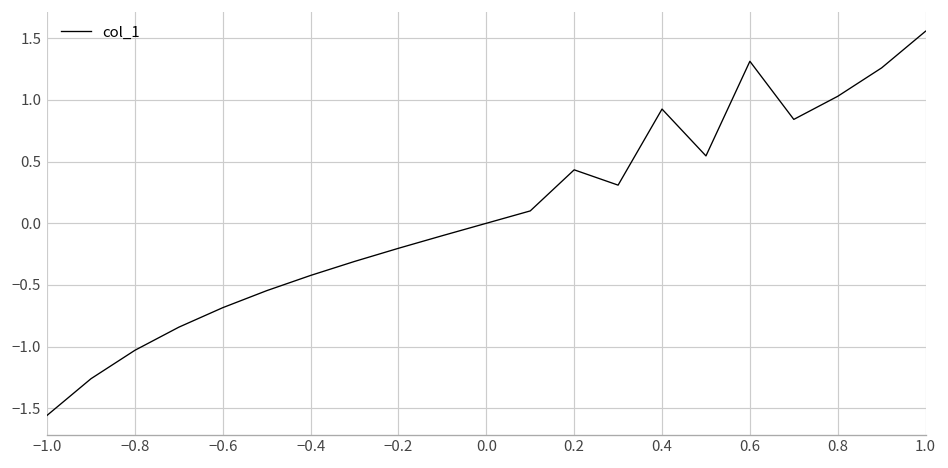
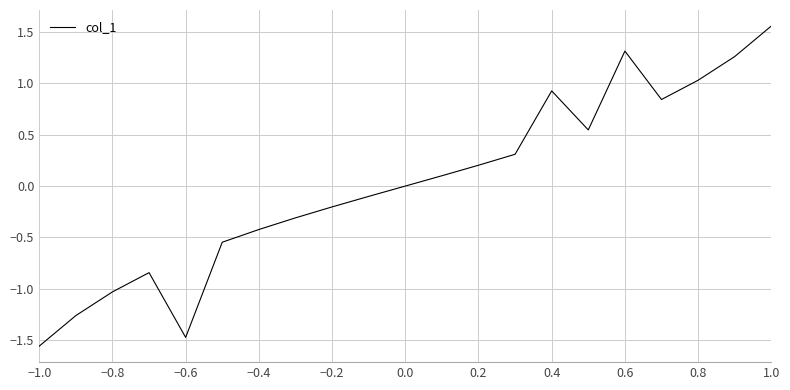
−0.6: -0.68 -> -1.47
0.2: 0.43 -> 0.20
